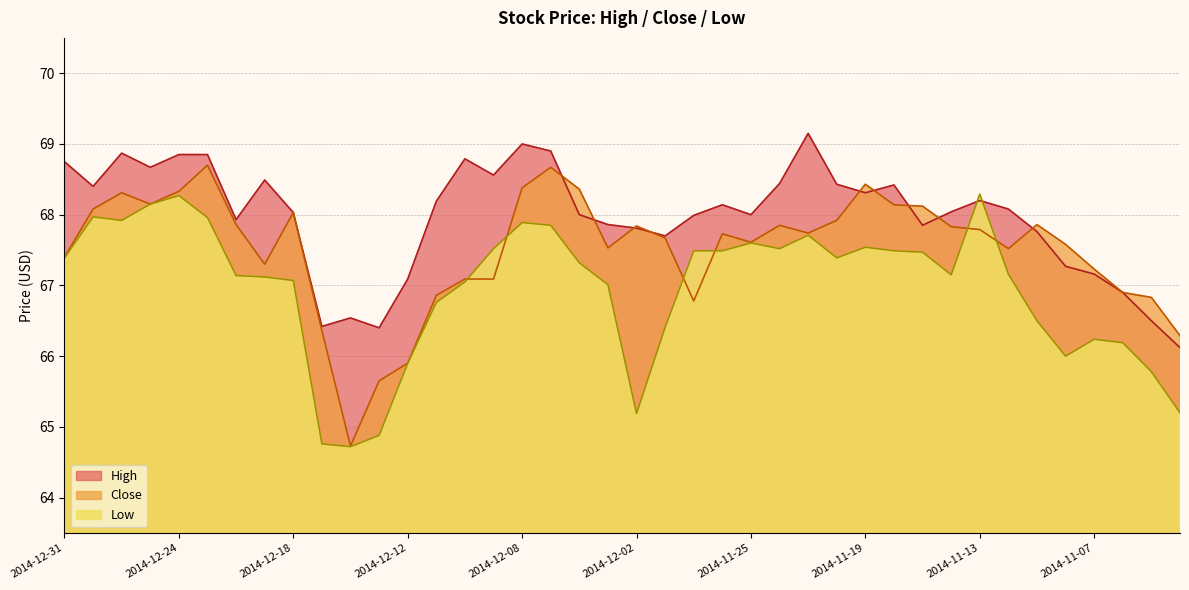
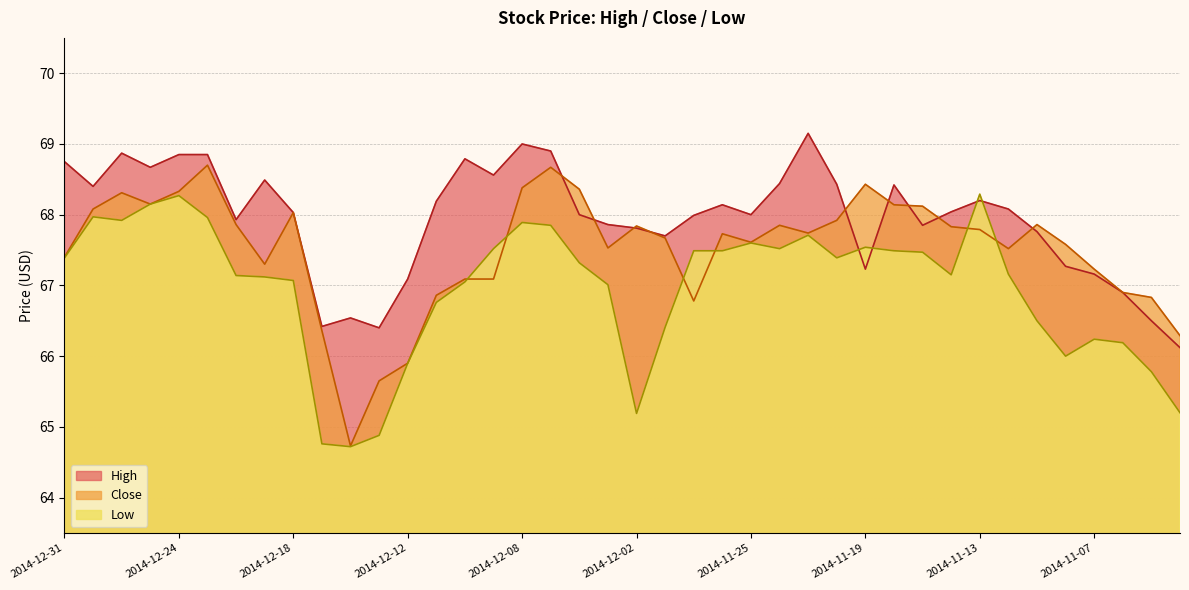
High, 2014-11-19: 68.3 -> 67.2
